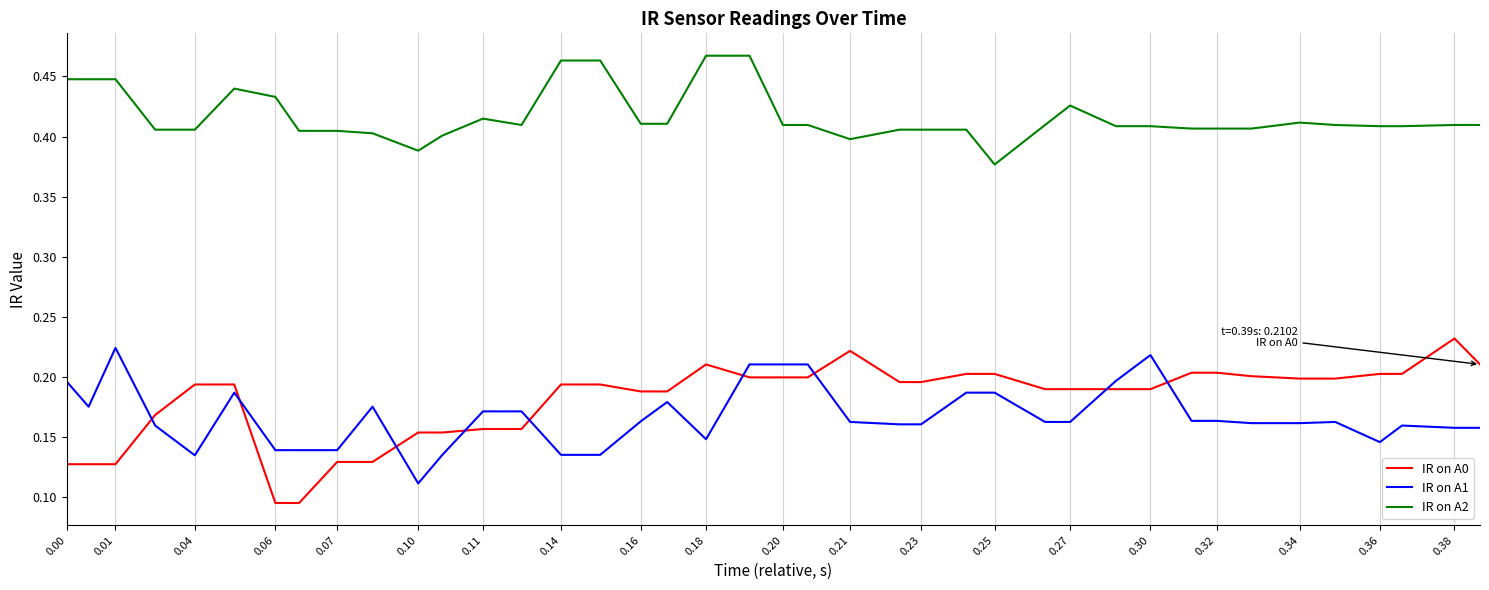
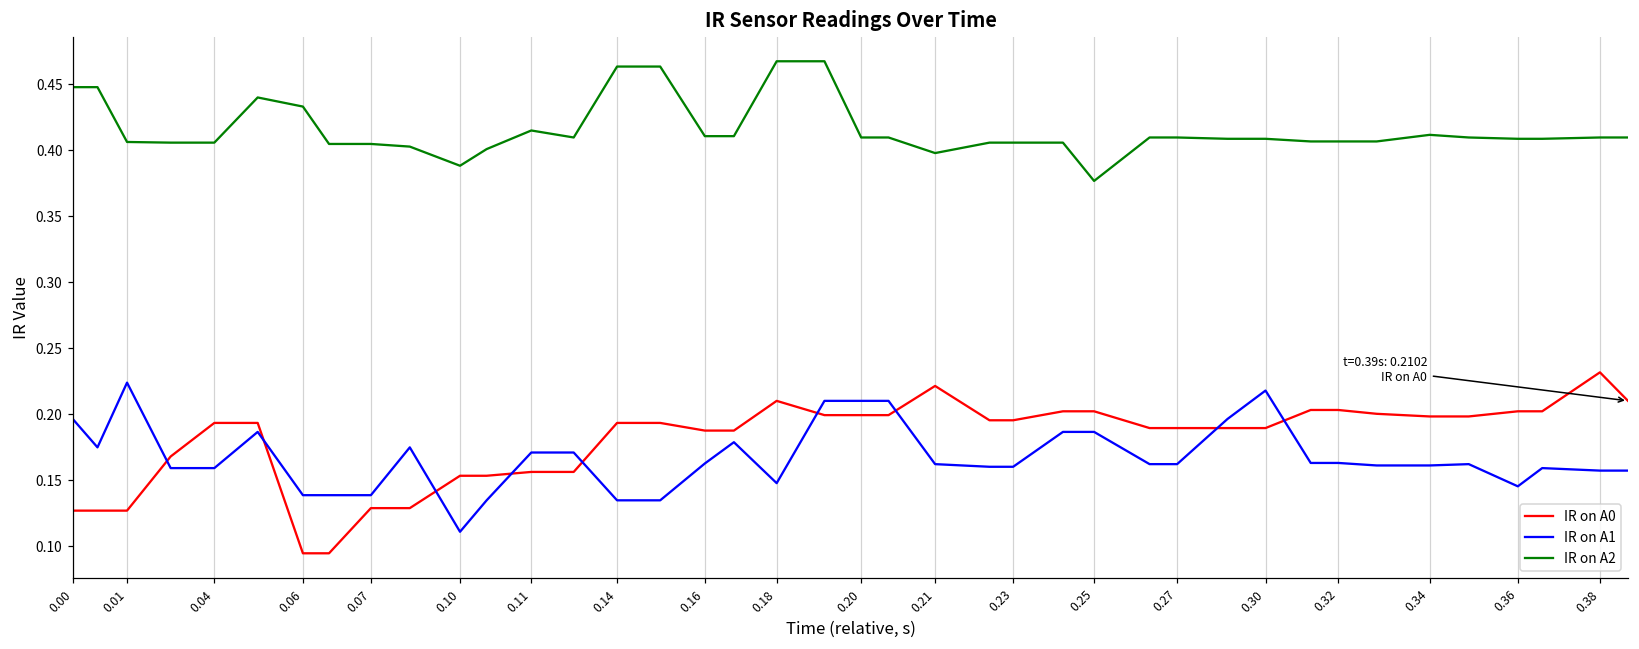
IR on A2, 0.01: 0.448 -> 0.406
IR on A1, 0.04: 0.135 -> 0.159
IR on A2, 0.27: 0.426 -> 0.410
